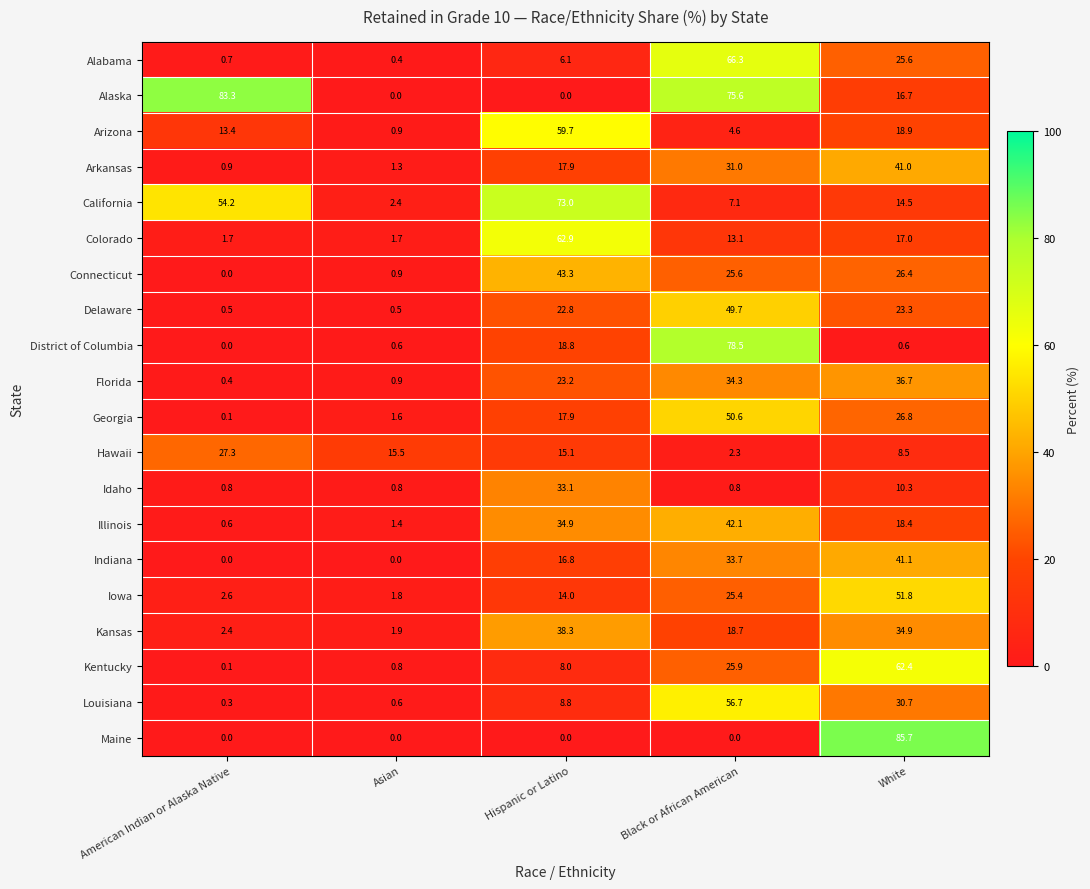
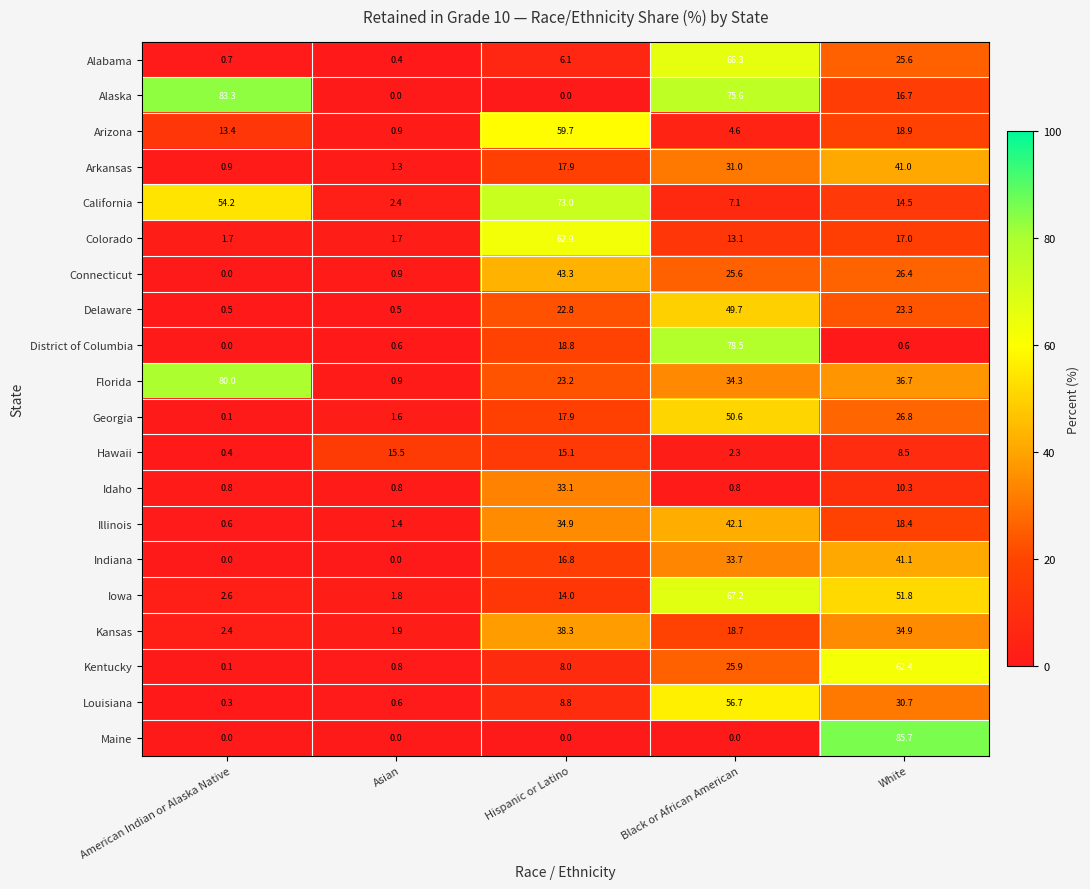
Florida, American Indian or Alaska Native: 0.4 -> 80.0
Hawaii, American Indian or Alaska Native: 27.3 -> 0.4
Iowa, Black or African American: 25.4 -> 67.2
